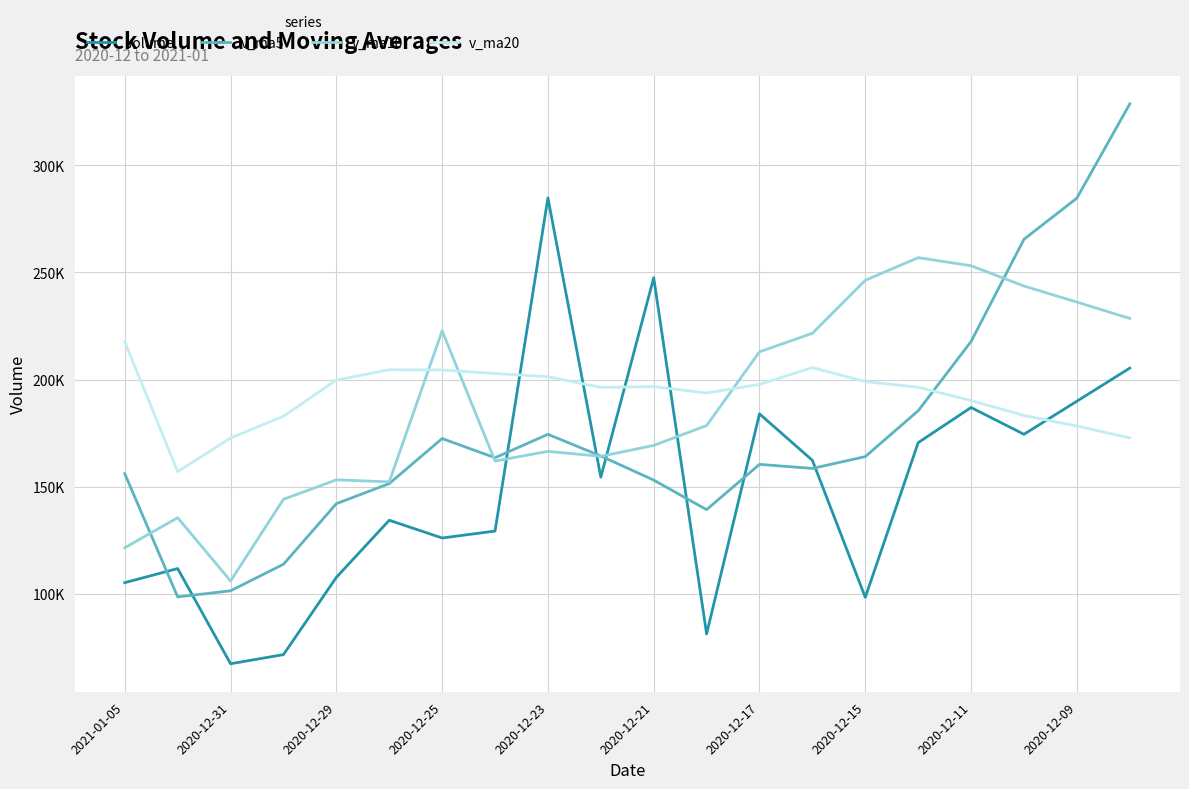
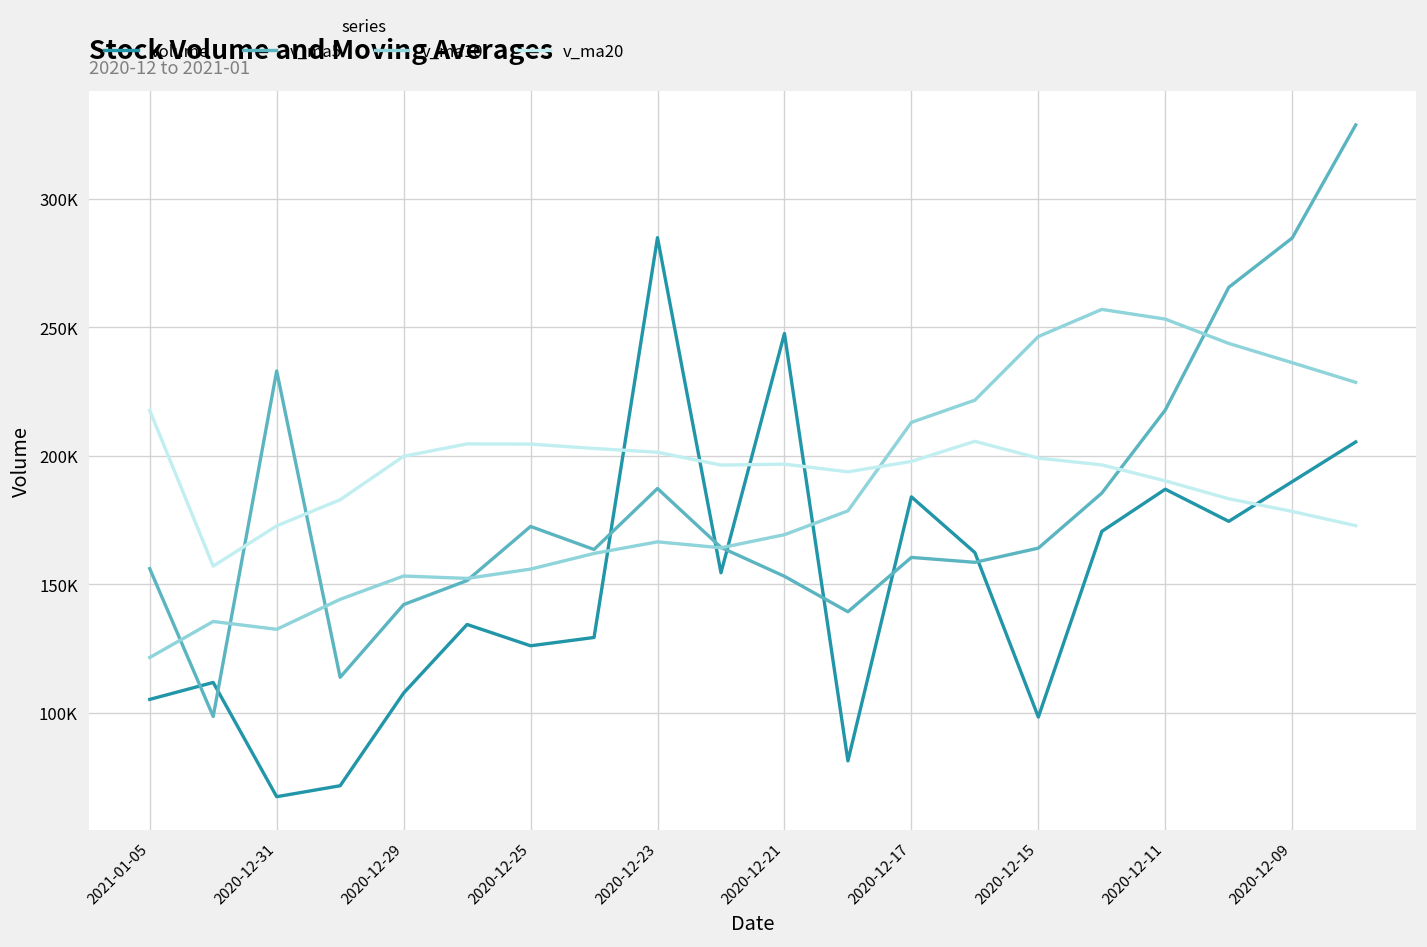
v_ma5, 2020-12-31: 101000 -> 233000
v_ma10, 2020-12-31: 106000 -> 132000
v_ma10, 2020-12-25: 223000 -> 156000
v_ma5, 2020-12-23: 174000 -> 187000
